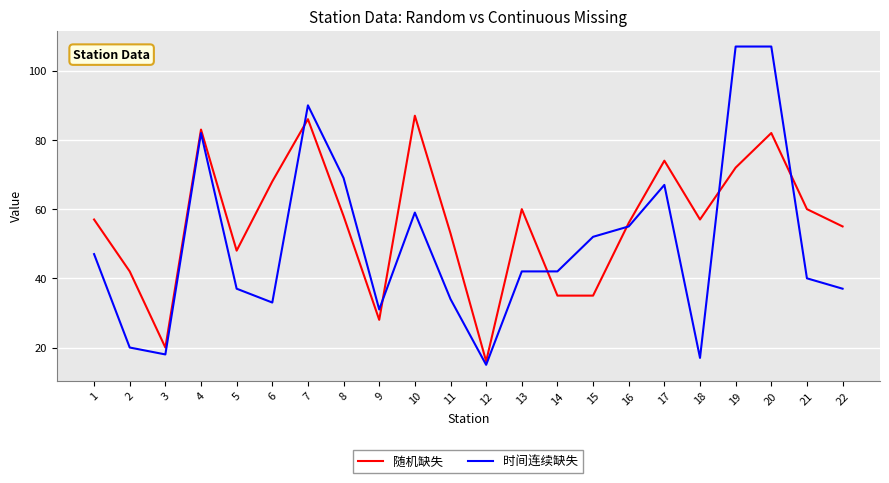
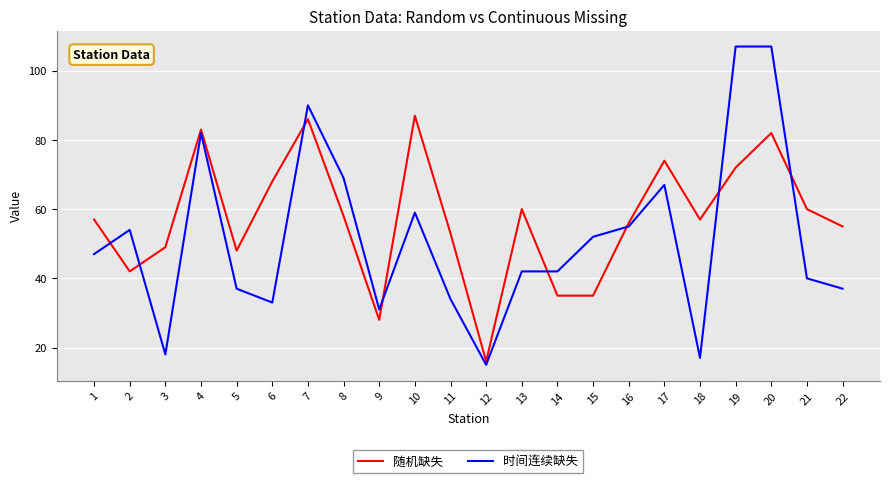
时间连续缺失, 2: 20 -> 54
随机缺失, 3: 20 -> 49
